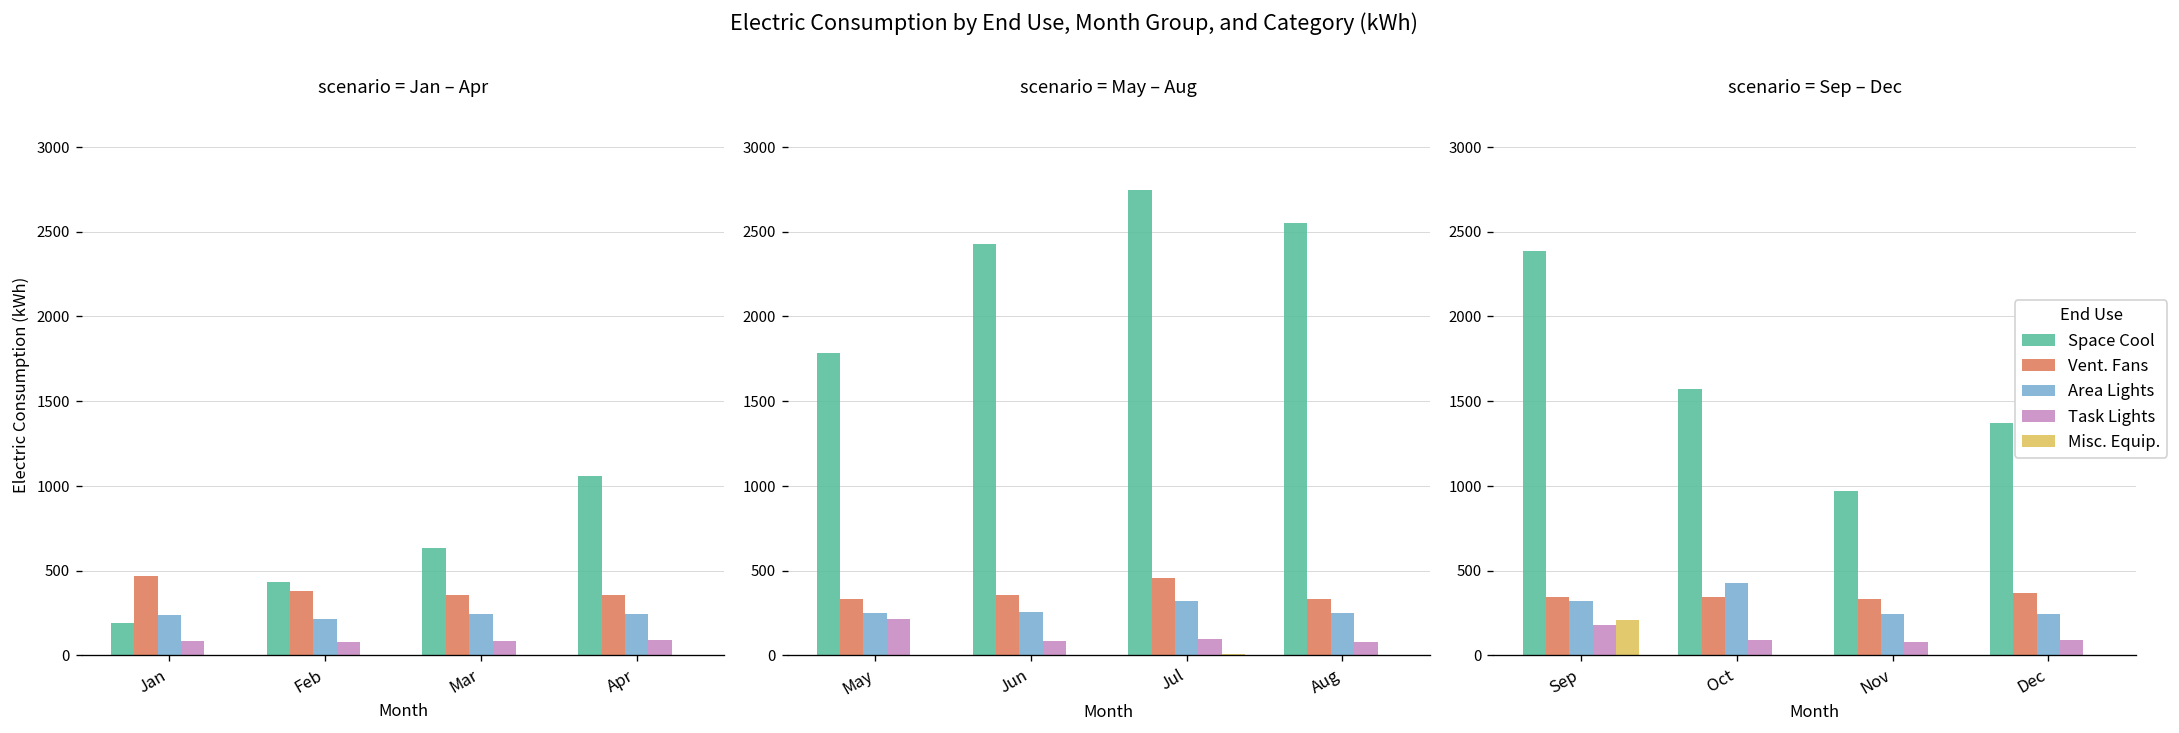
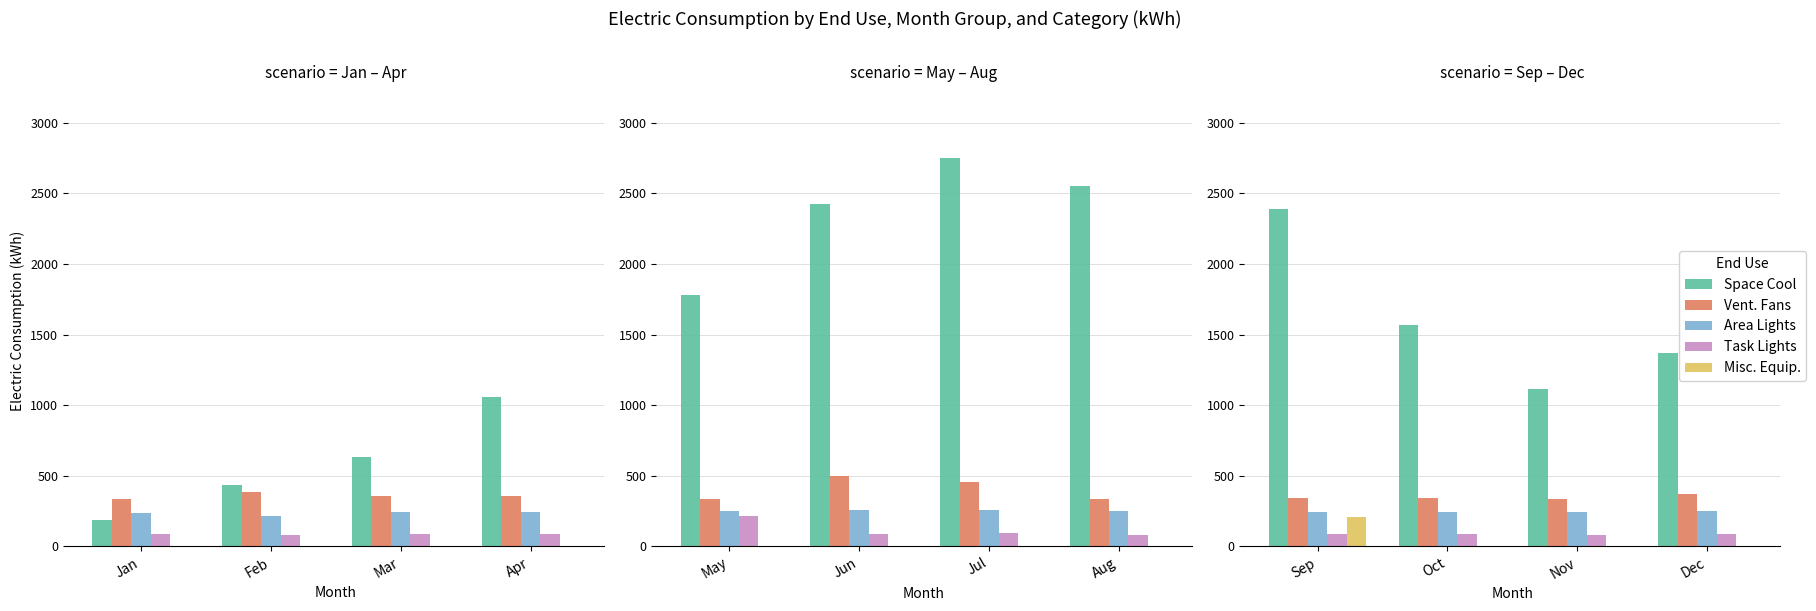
scenario = Jan – Apr, Vent. Fans, Jan: 470 -> 330
scenario = May – Aug, Vent. Fans, Jun: 360 -> 500
scenario = May – Aug, Area Lights, Jul: 320 -> 260
scenario = Sep – Dec, Area Lights, Sep: 320 -> 240
scenario = Sep – Dec, Task Lights, Sep: 180 -> 90
scenario = Sep – Dec, Area Lights, Oct: 430 -> 240
scenario = Sep – Dec, Space Cool, Nov: 970 -> 1120
